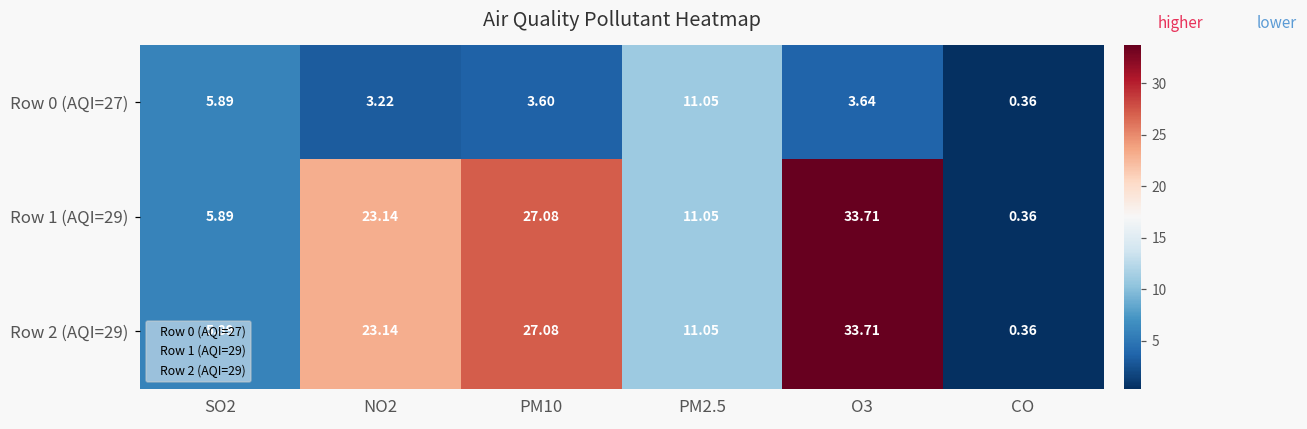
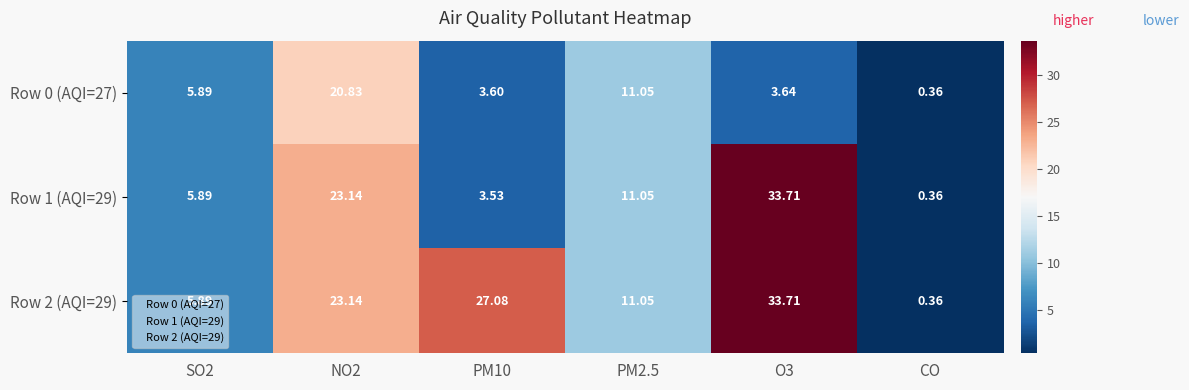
Row 0 (AQI=27), NO2: 3.22 -> 20.83
Row 1 (AQI=29), PM10: 27.08 -> 3.53
